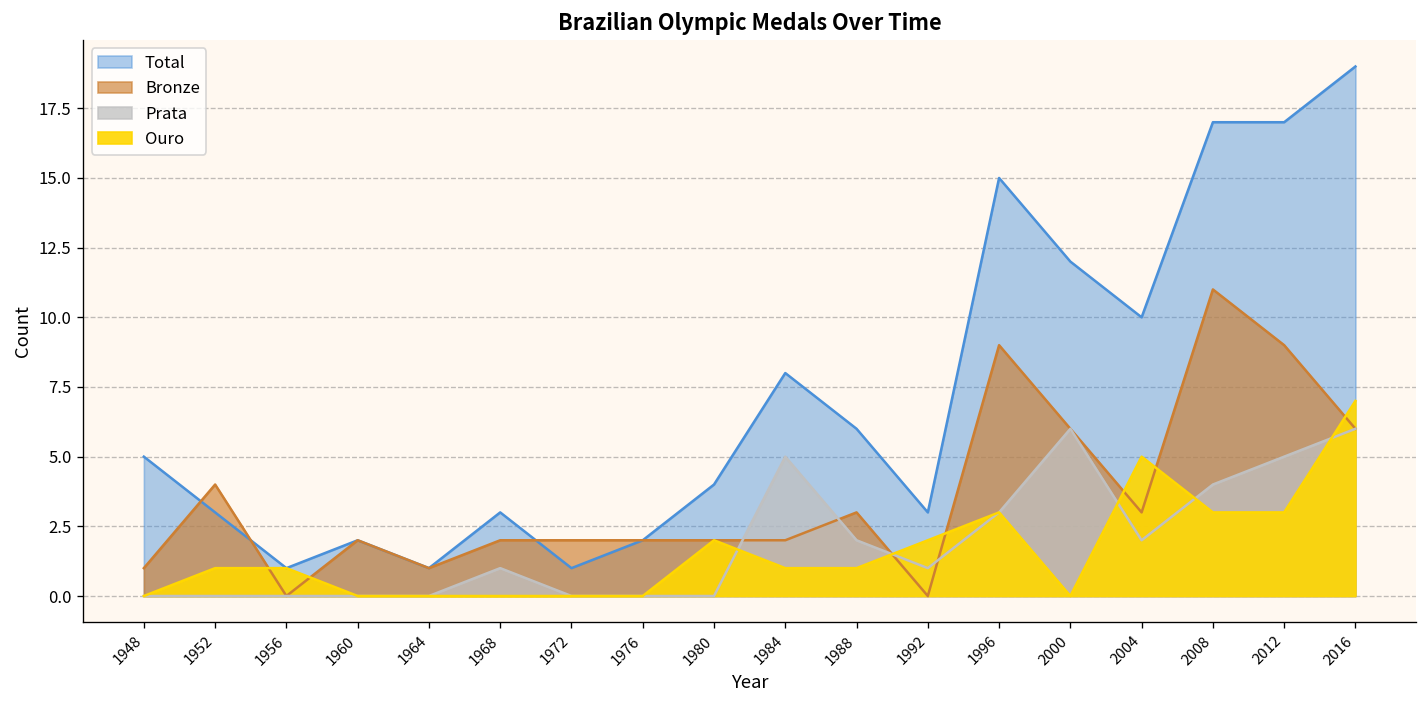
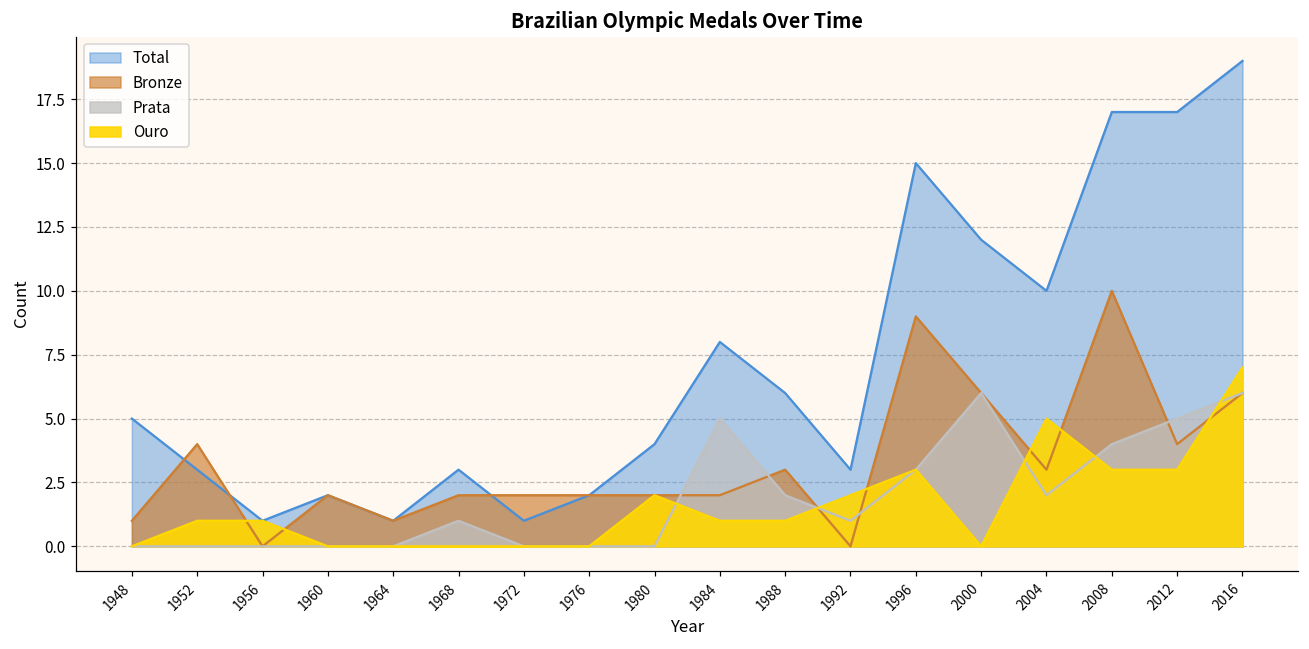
Bronze, 2008: 11 -> 10
Bronze, 2012: 9 -> 4
